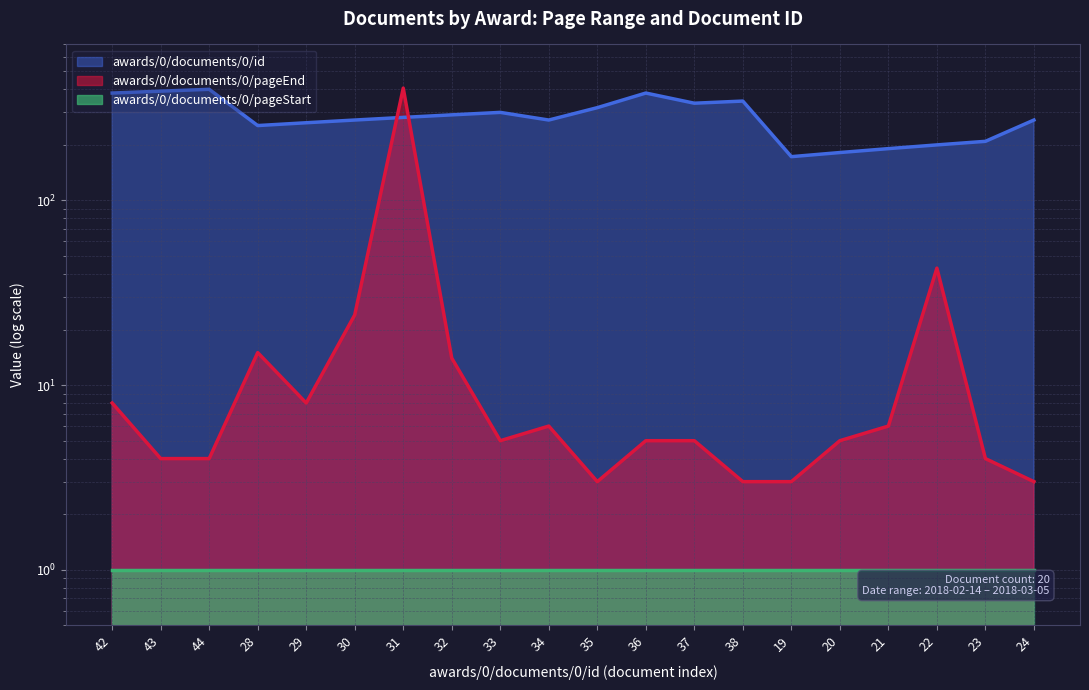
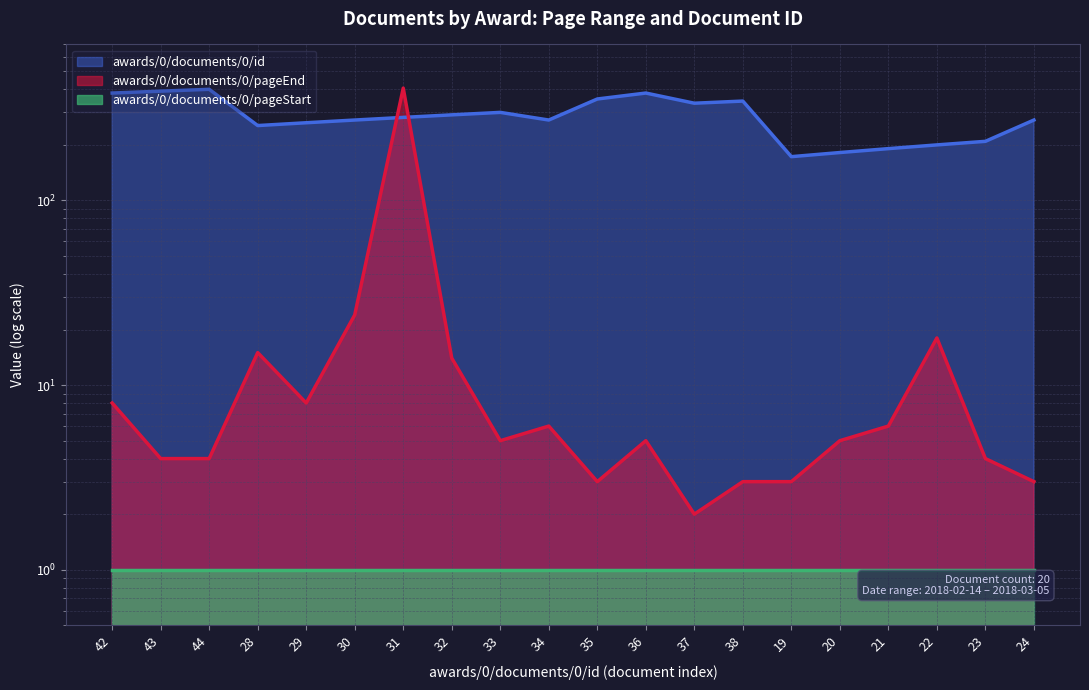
awards/0/documents/0/id, 35: 320 -> 350
awards/0/documents/0/pageEnd, 37: 5 -> 2
awards/0/documents/0/pageEnd, 22: 43 -> 18
